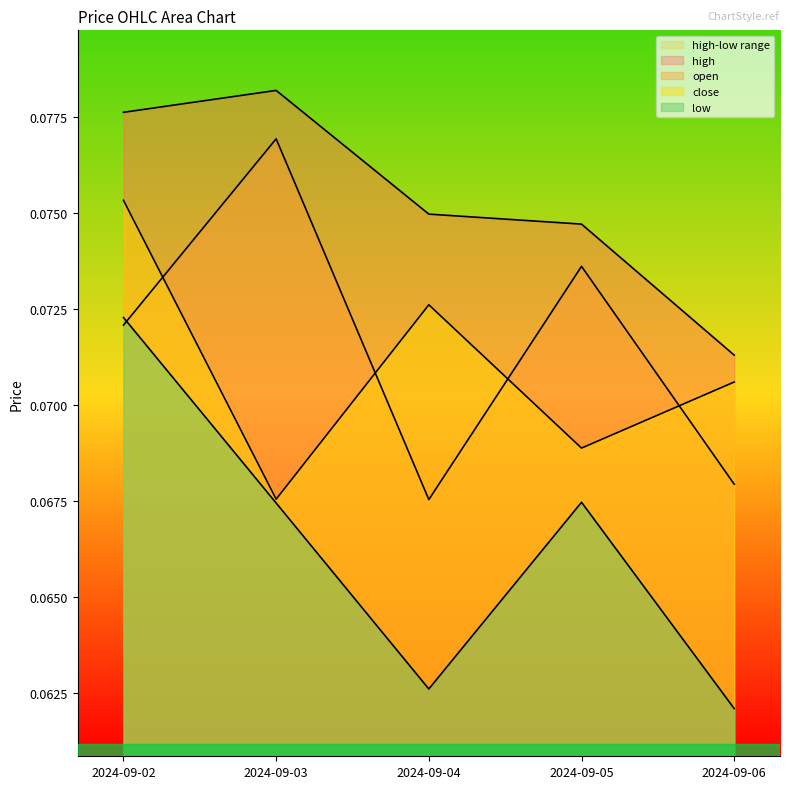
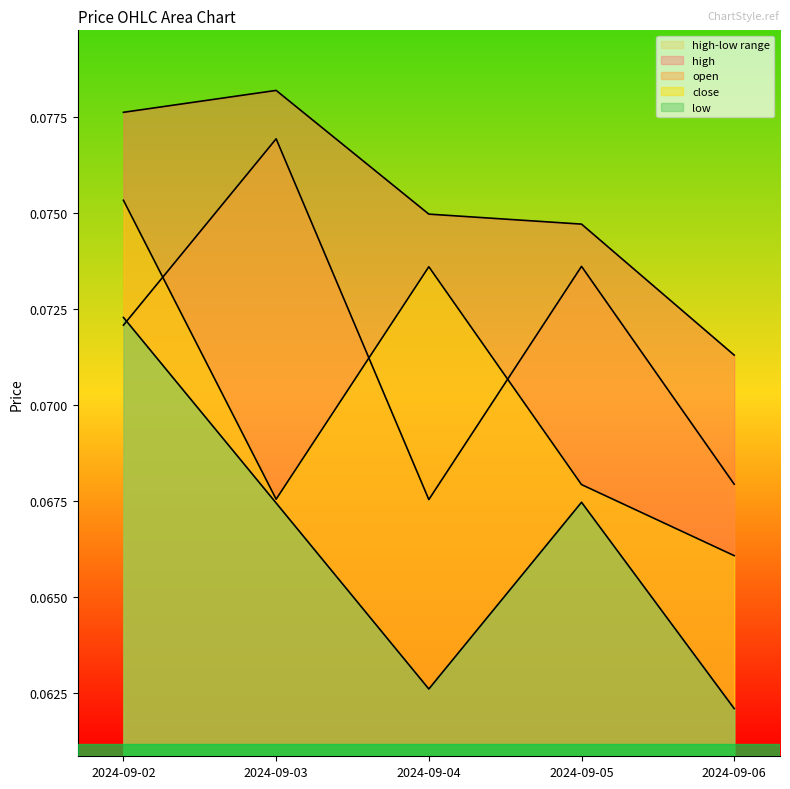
close, 2024-09-04: 0.0726 -> 0.0736
close, 2024-09-05: 0.0689 -> 0.0679
close, 2024-09-06: 0.0706 -> 0.0661
